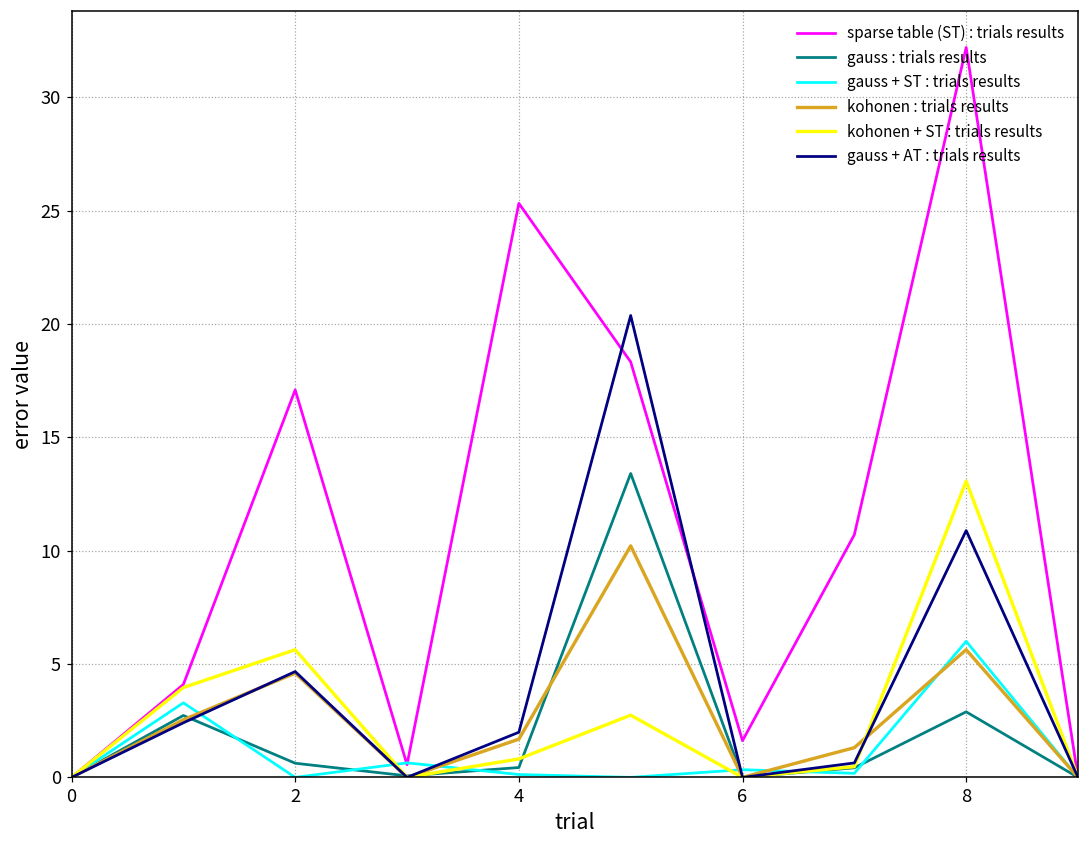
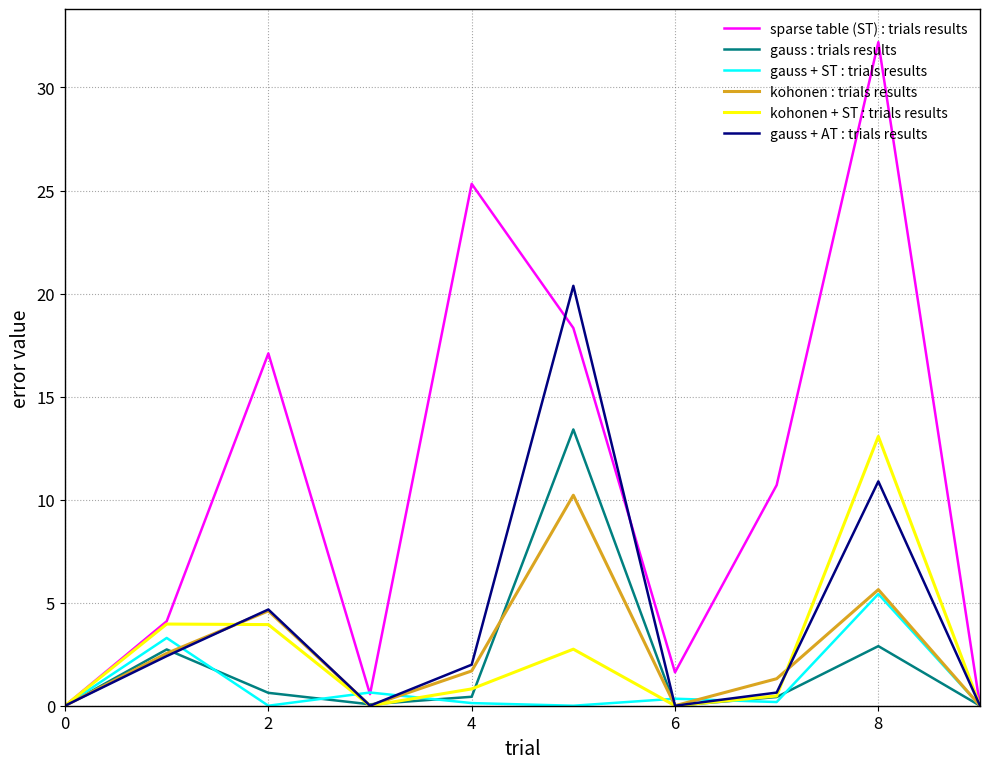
kohonen + ST : trials results, 2: 5.6 -> 3.9
gauss + ST : trials results, 8: 6.0 -> 5.4
